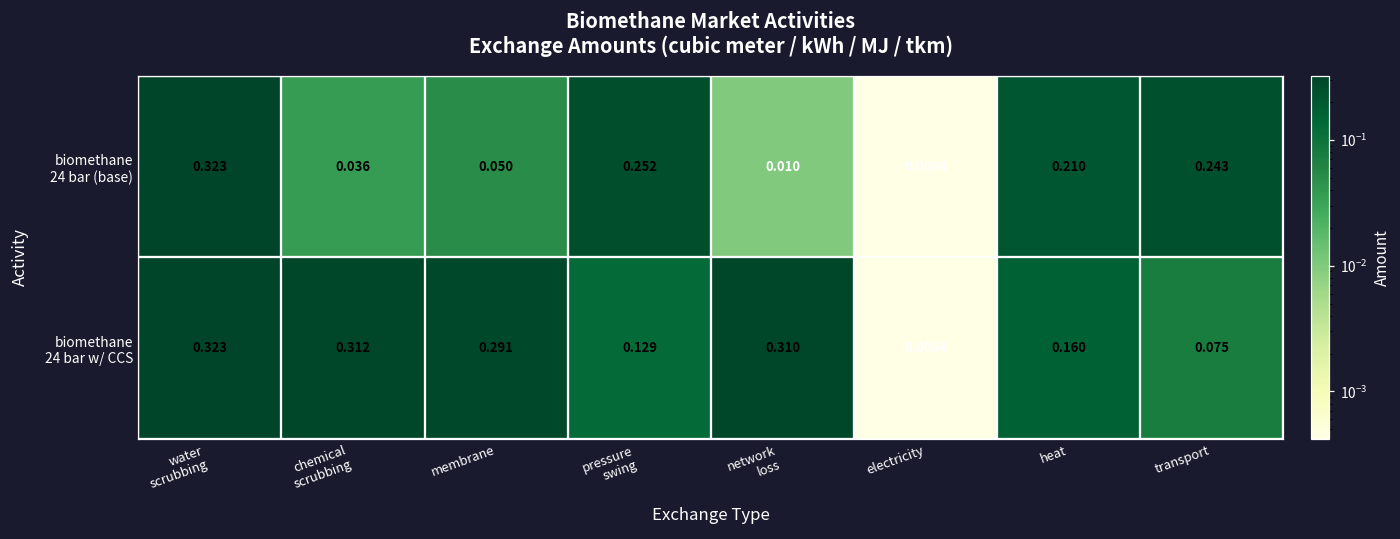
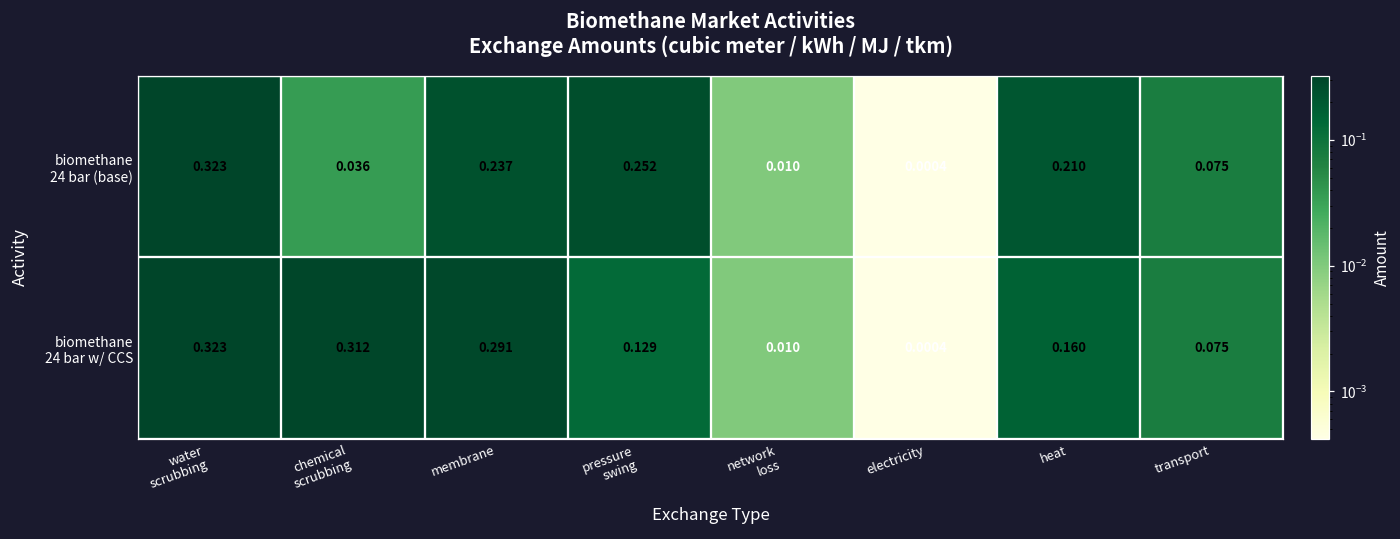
biomethane 24 bar (base), membrane: 0.050 -> 0.237
biomethane 24 bar (base), transport: 0.243 -> 0.075
biomethane 24 bar w/ CCS, network loss: 0.310 -> 0.010
